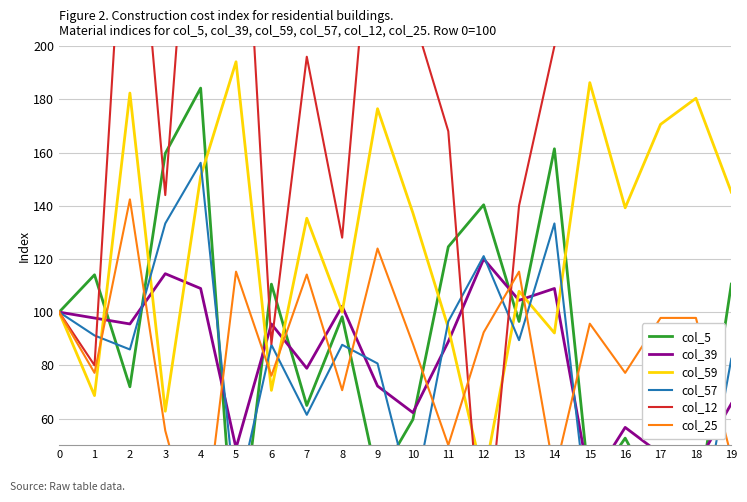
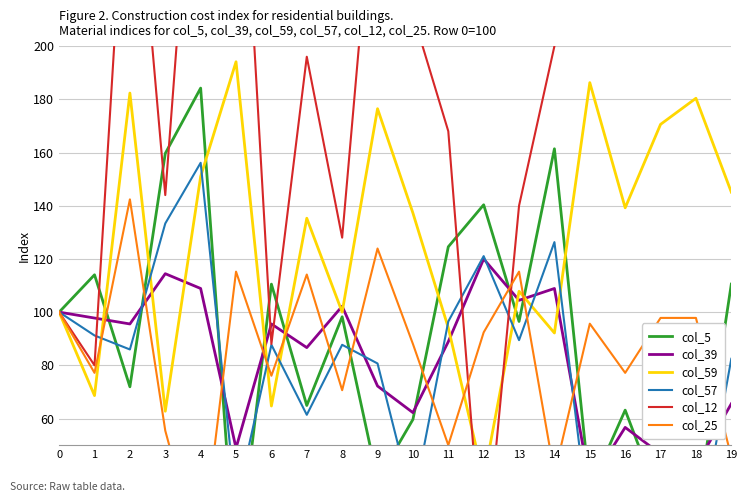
col_59, 6: 71 -> 65
col_39, 7: 79 -> 87
col_57, 14: 133 -> 126
col_5, 16: 53 -> 63
